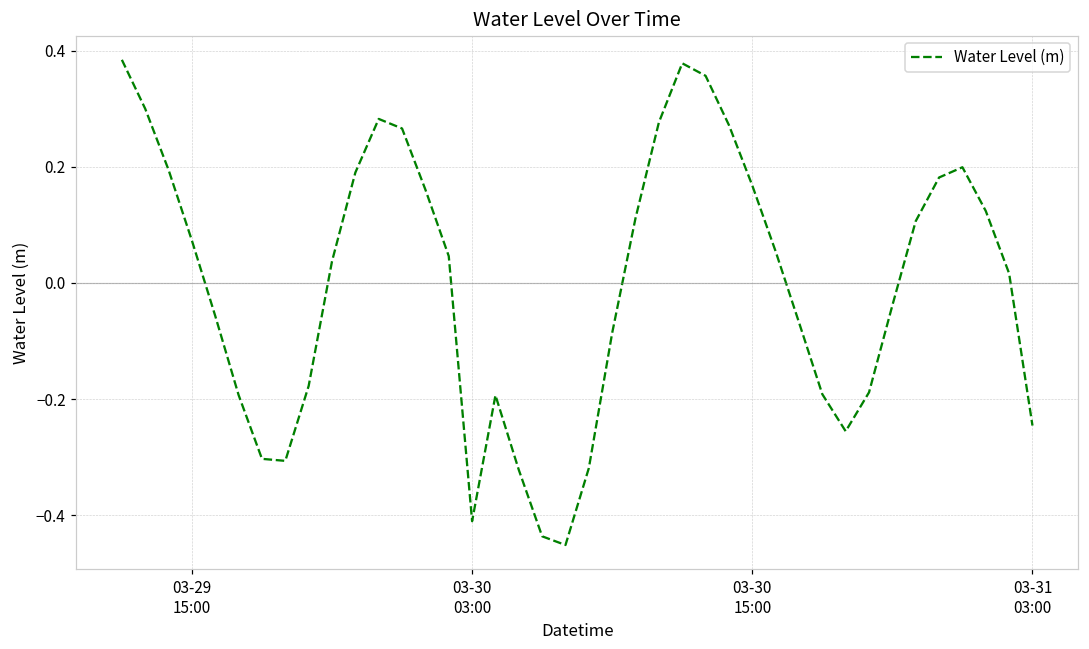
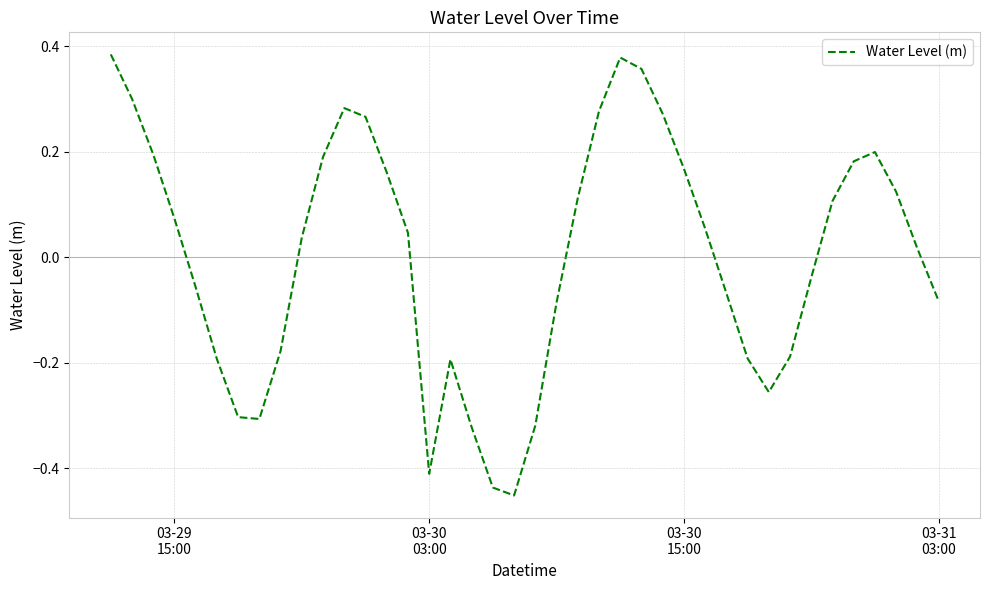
03-31 03:00: -0.25 -> -0.08
